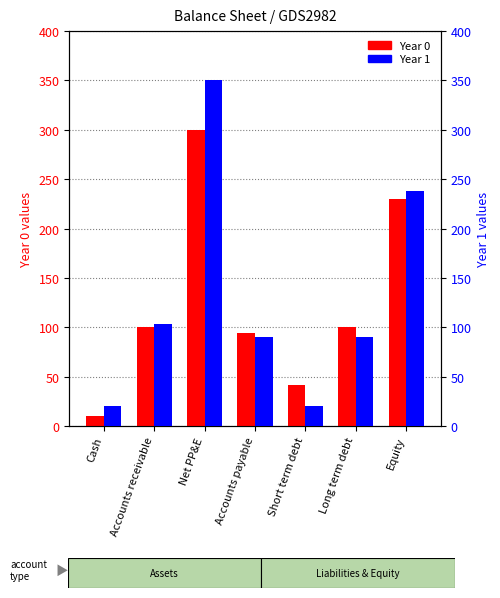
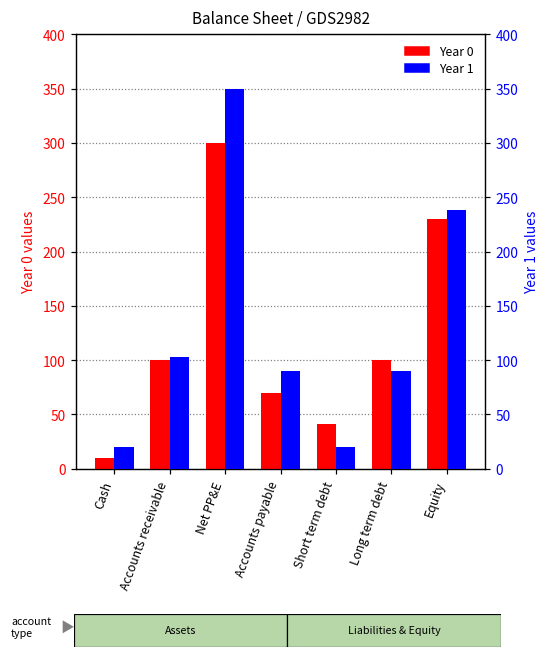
Year 0, Accounts payable: 90 -> 70
